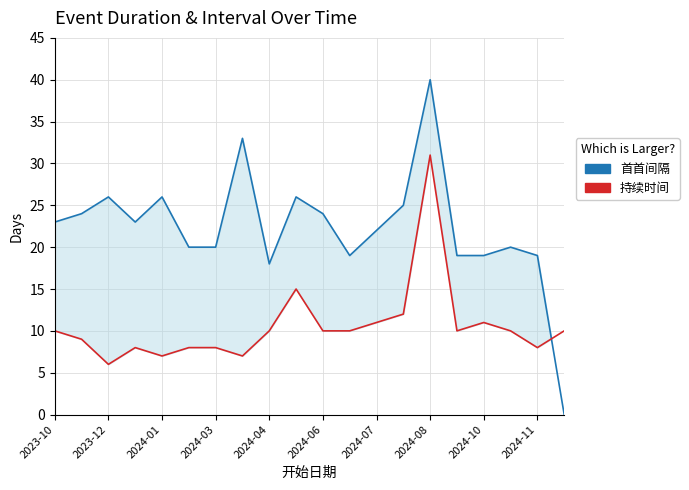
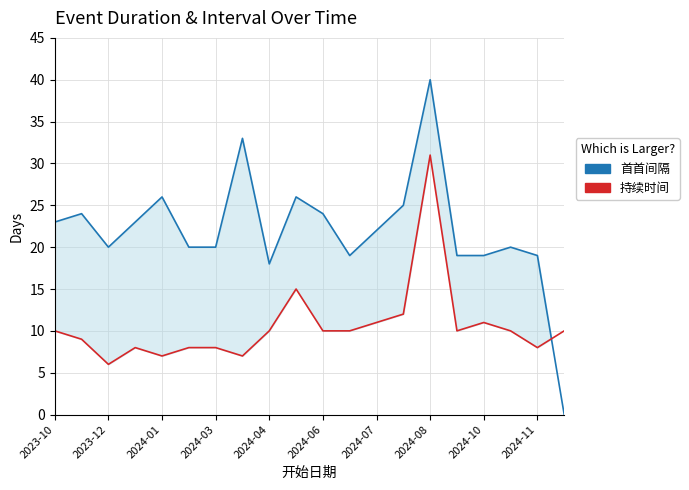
首首间隔, 2023-12: 26 -> 20
